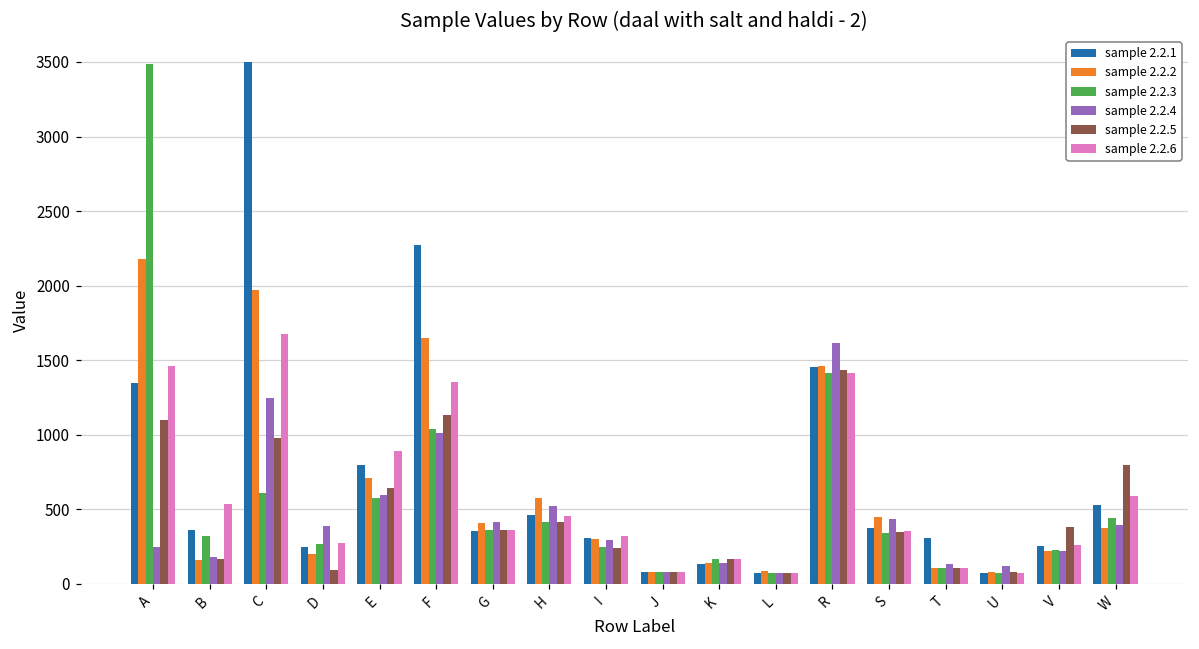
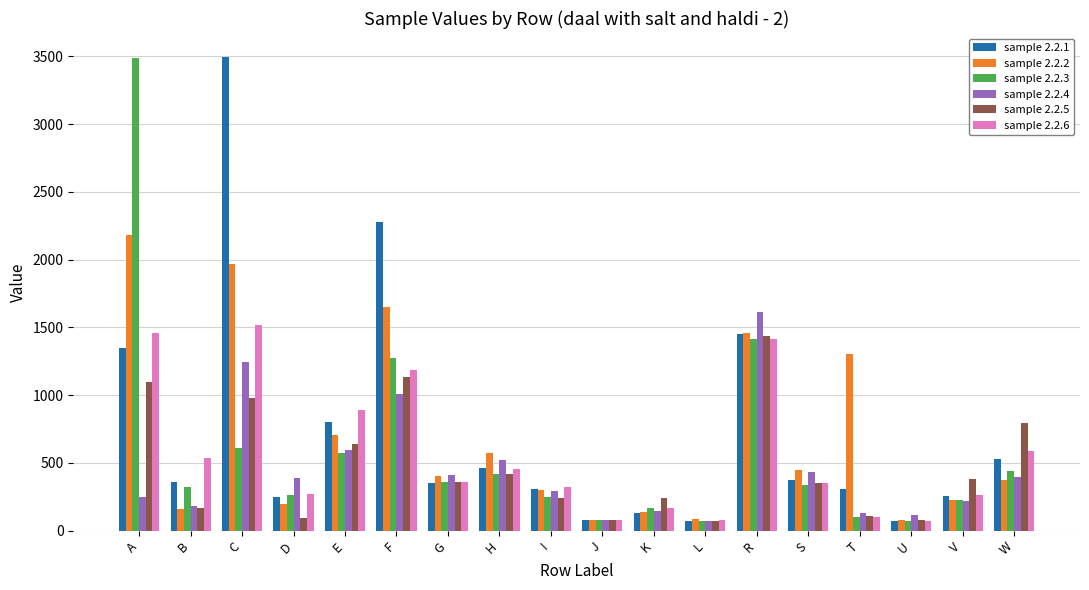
sample 2.2.6, C: 1680 -> 1520
sample 2.2.3, F: 1040 -> 1280
sample 2.2.6, F: 1350 -> 1180
sample 2.2.5, K: 170 -> 240
sample 2.2.2, T: 110 -> 1310
